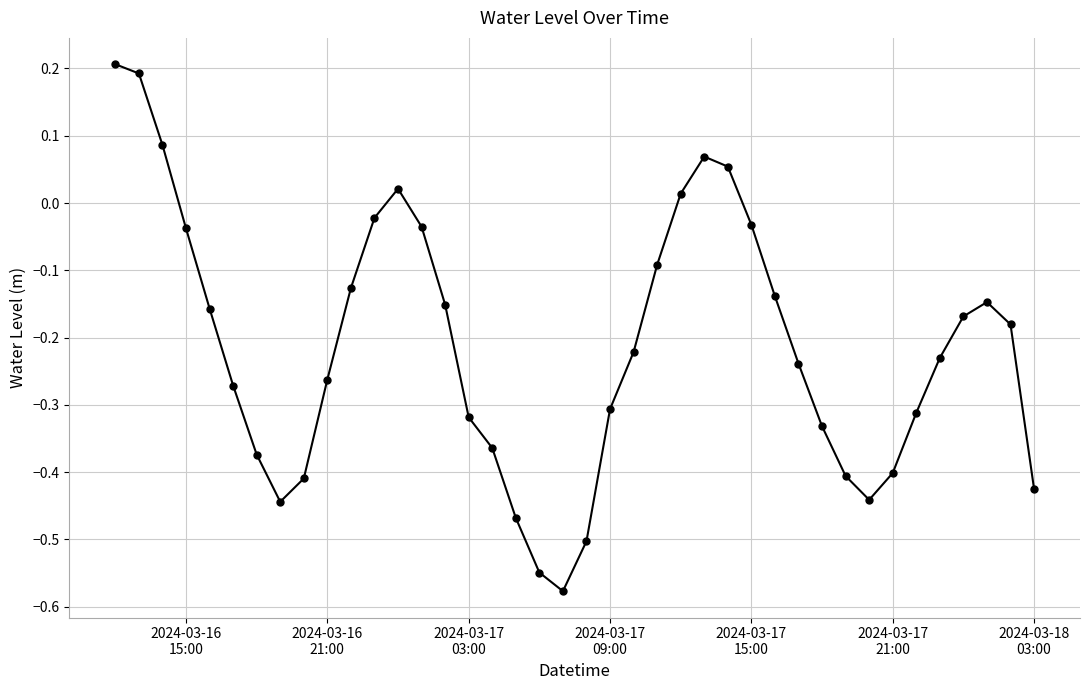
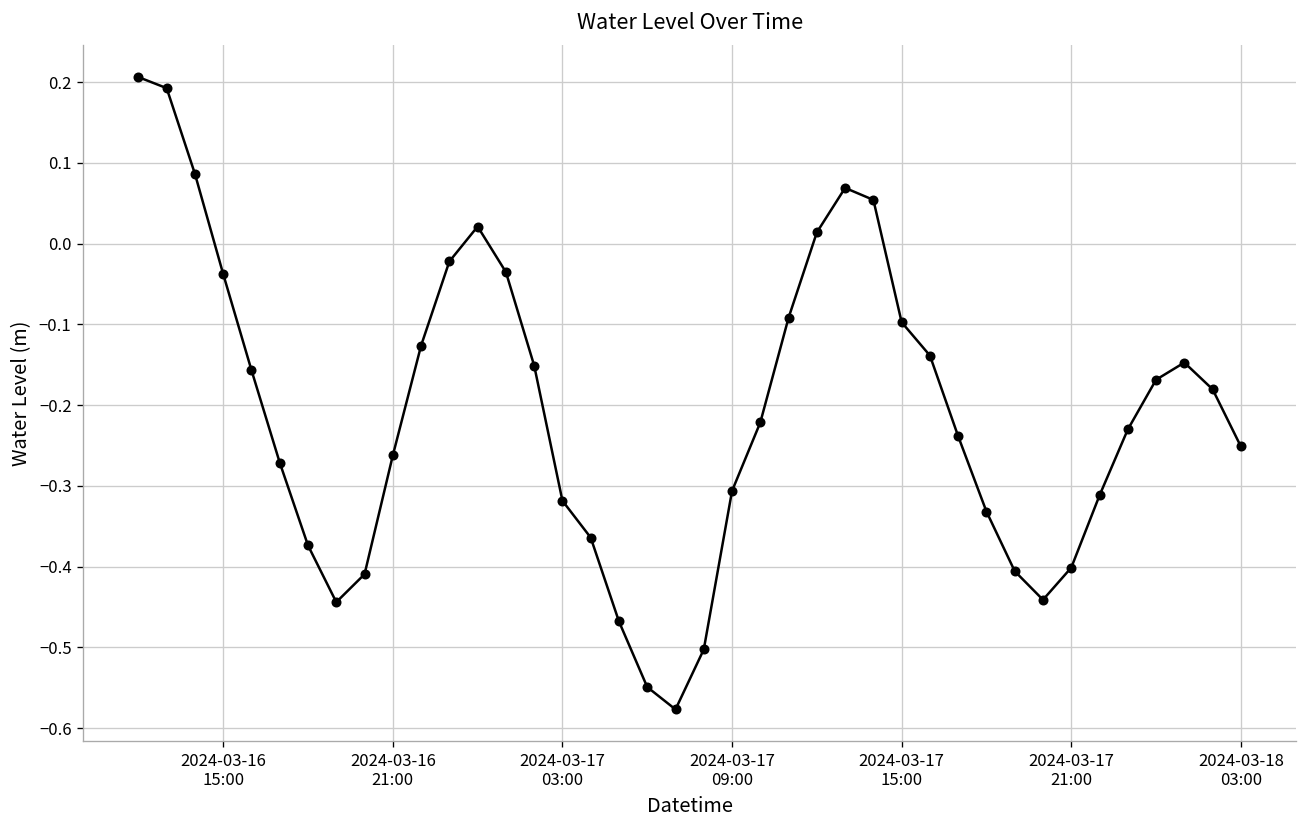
2024-03-17 15:00: -0.03 -> -0.10
2024-03-18 03:00: -0.42 -> -0.25
